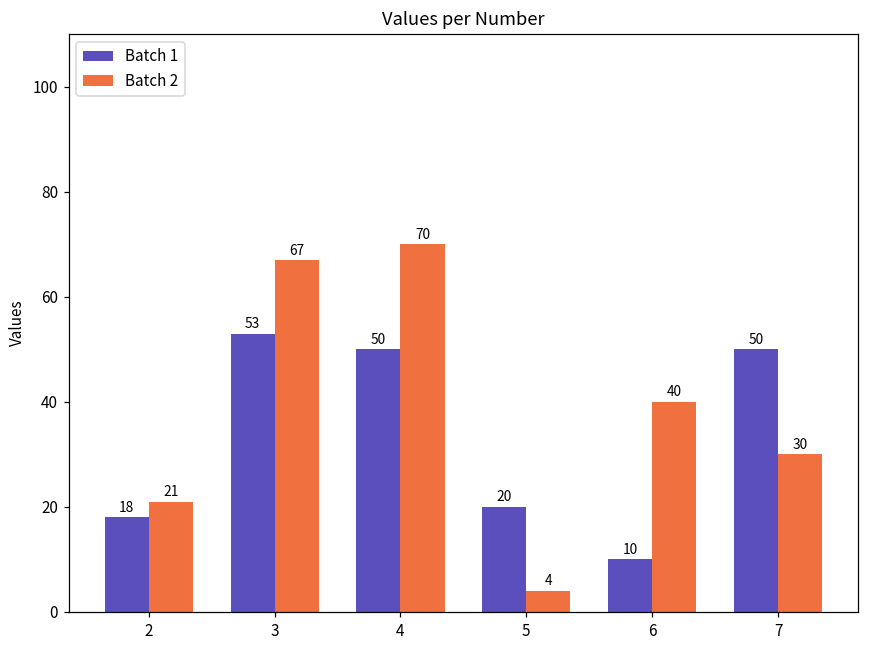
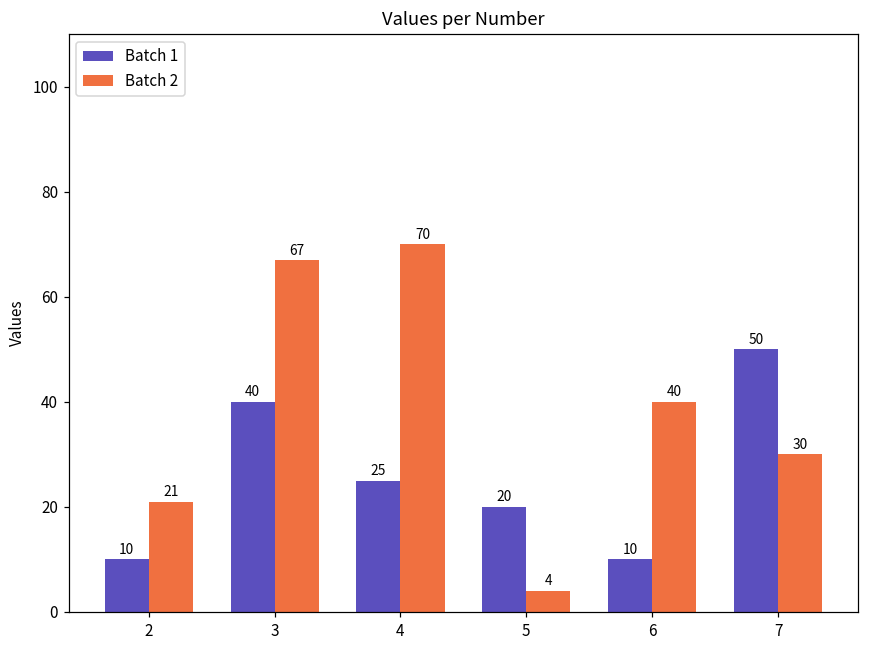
Batch 1, 2: 18 -> 10
Batch 1, 3: 53 -> 40
Batch 1, 4: 50 -> 25
